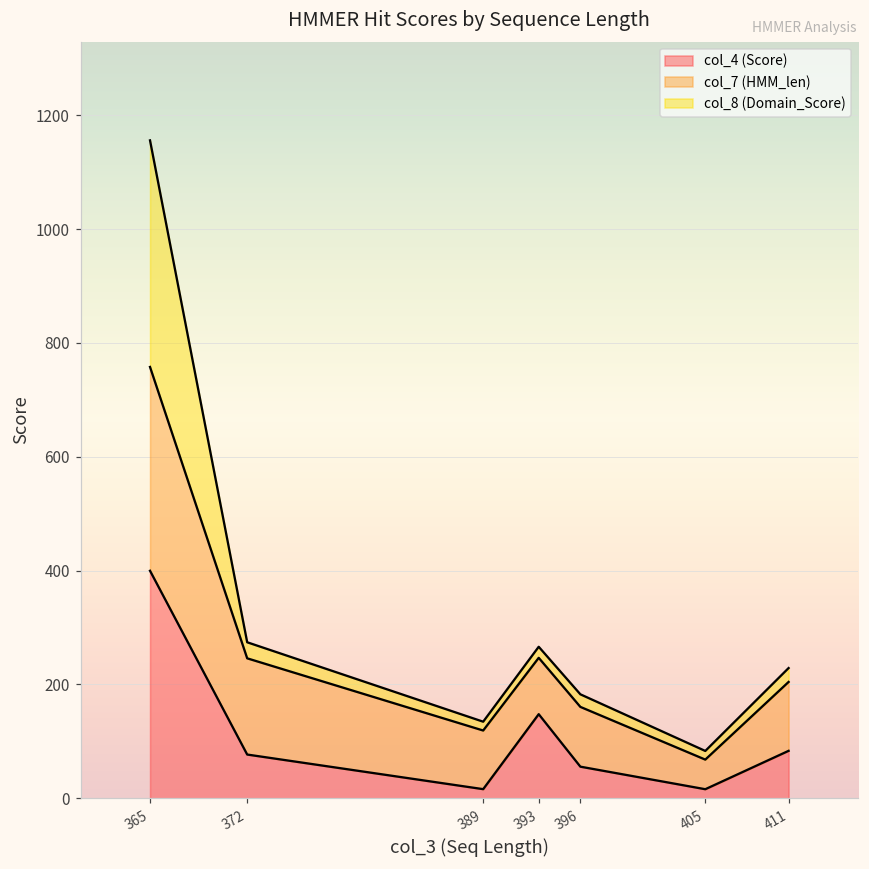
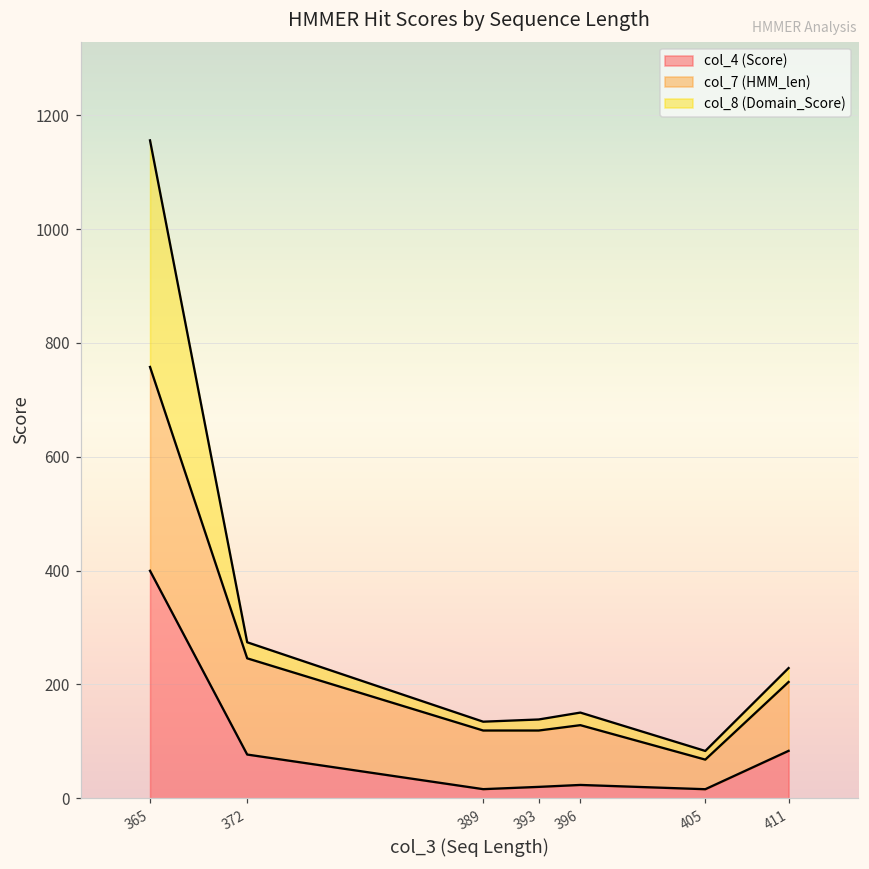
col_4 (Score), 393: 150 -> 20
col_4 (Score), 396: 60 -> 20
